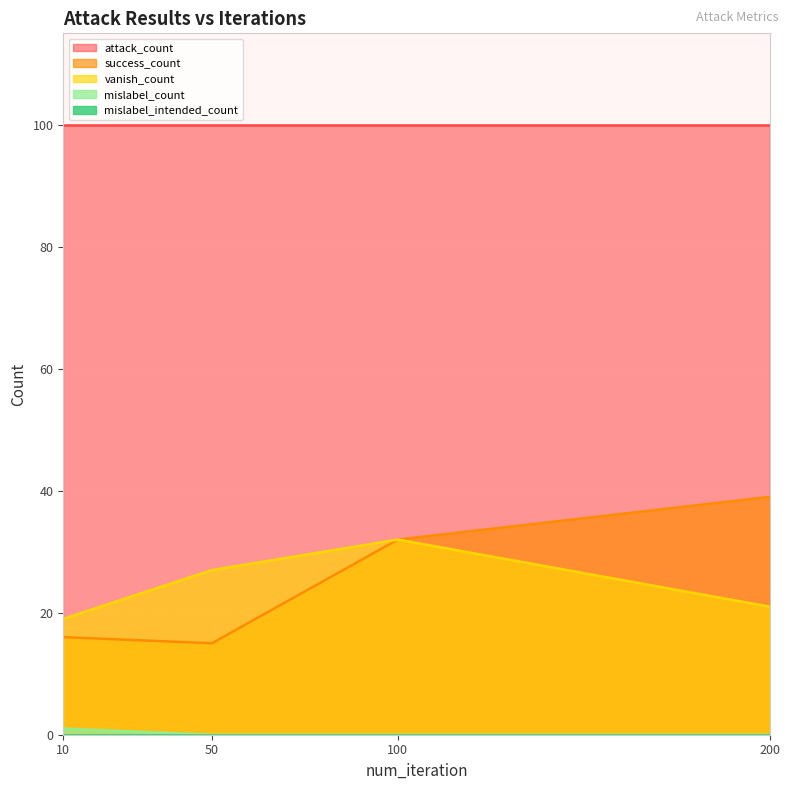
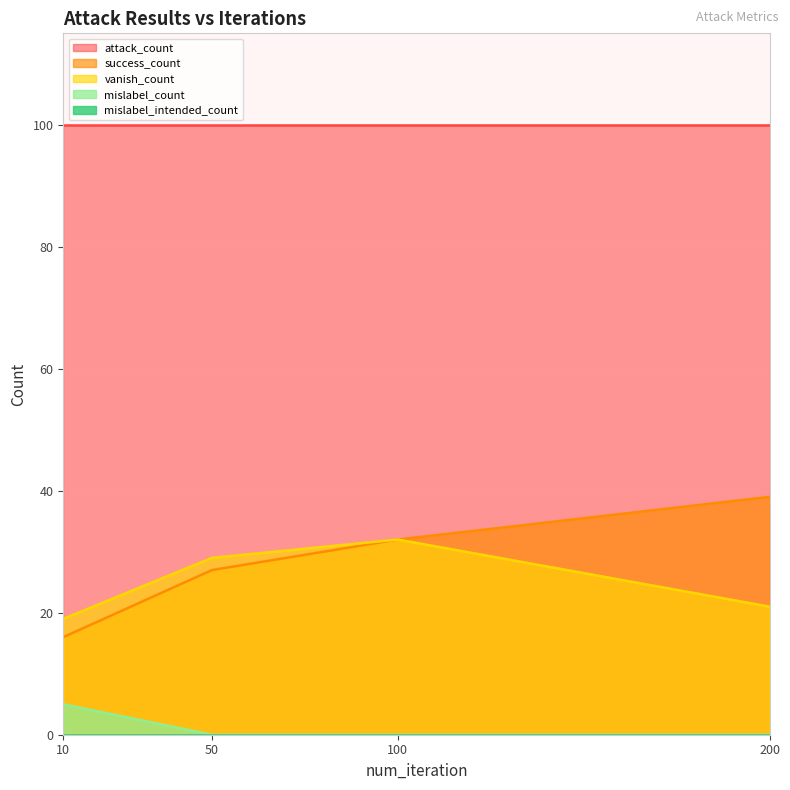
mislabel_count, 10: 1 -> 5
success_count, 50: 15 -> 27
vanish_count, 50: 27 -> 29
